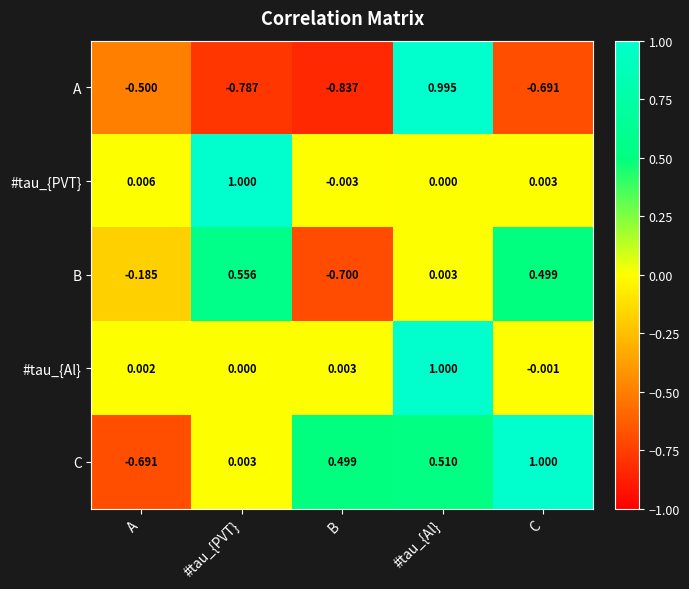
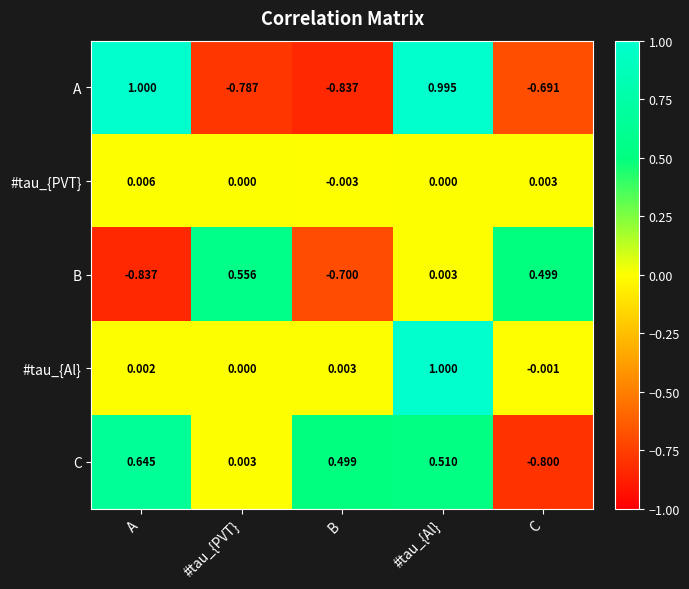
A, A: -0.500 -> 1.000
#tau_{PVT}, #tau_{PVT}: 1.000 -> 0.000
B, A: -0.185 -> -0.837
C, A: -0.691 -> 0.645
C, C: 1.000 -> -0.800
